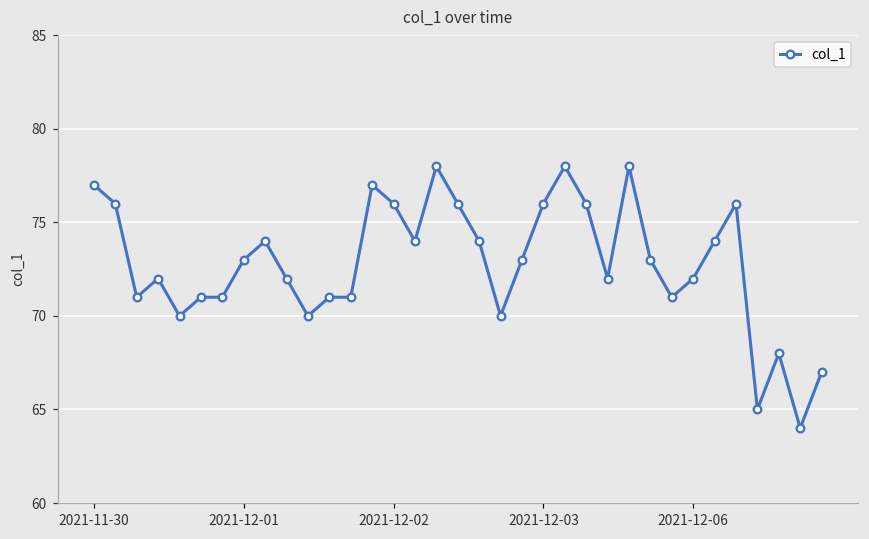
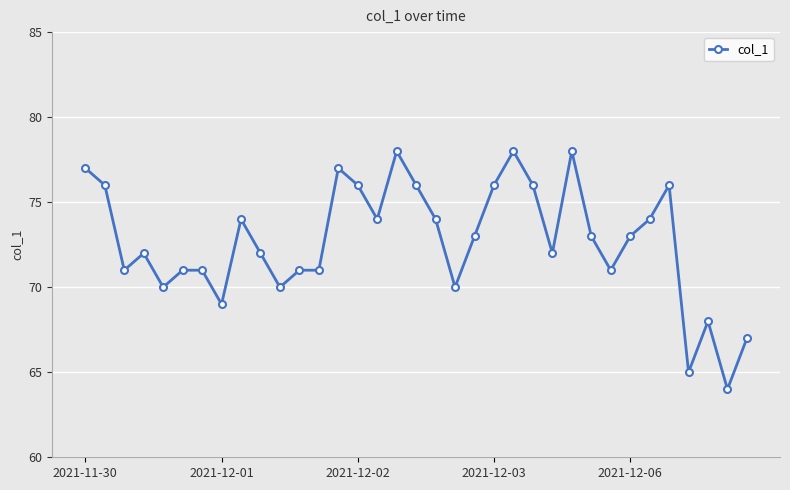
2021-12-01: 73 -> 69
2021-12-06: 72 -> 73
